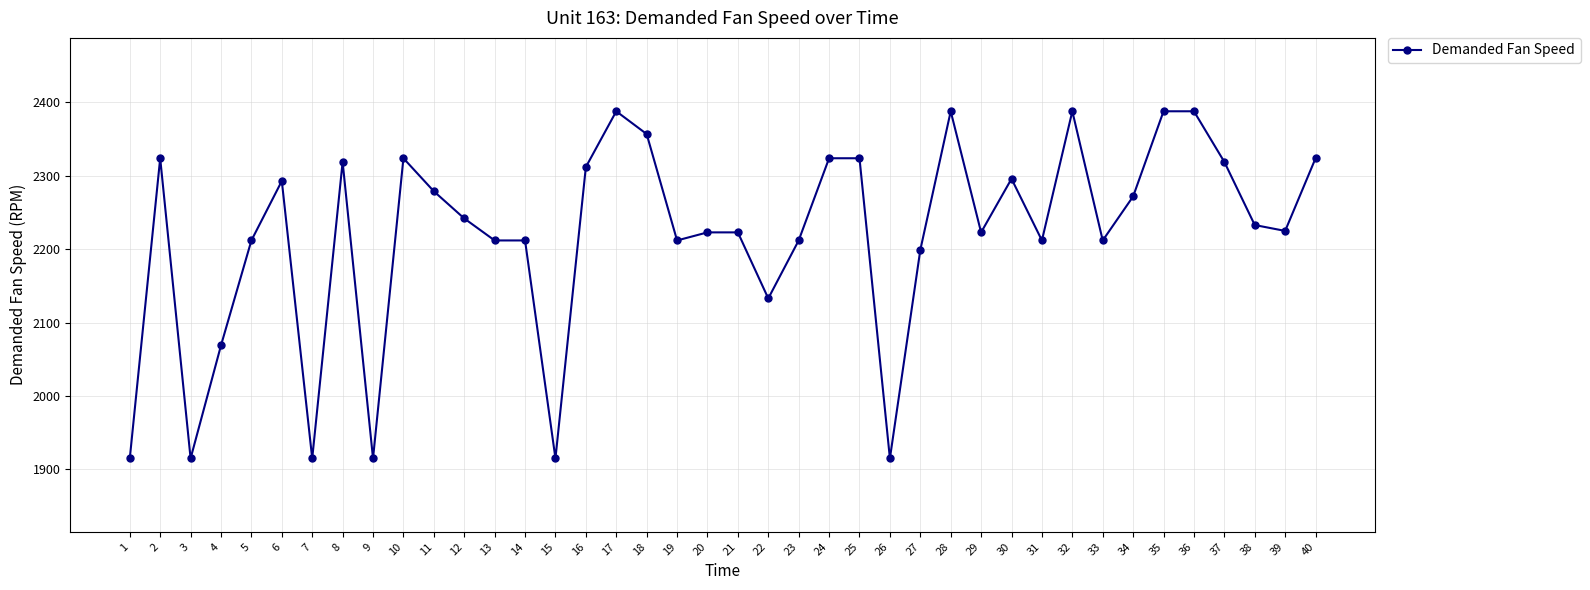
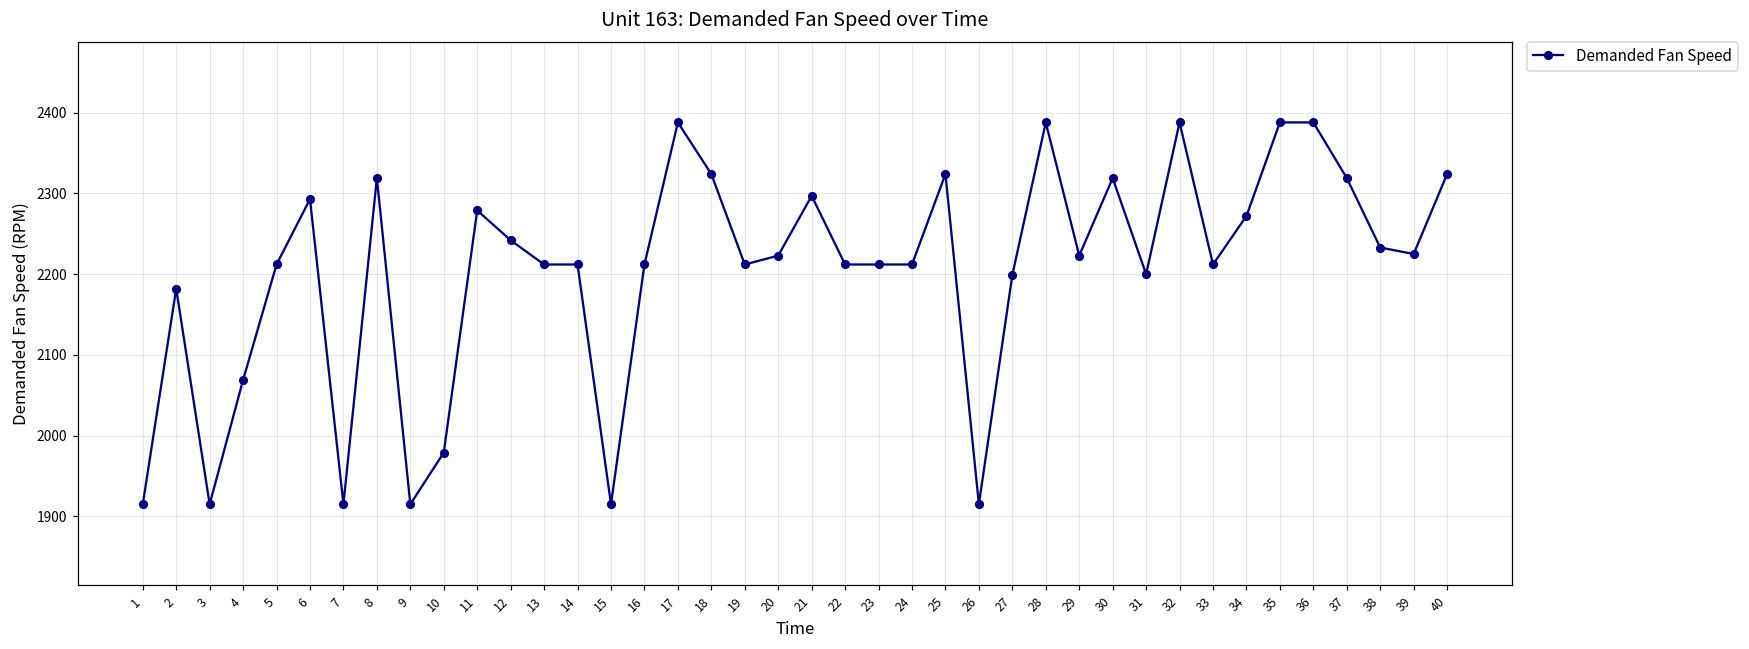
2: 2320 -> 2180
10: 2320 -> 1980
16: 2310 -> 2210
18: 2360 -> 2320
21: 2220 -> 2300
22: 2130 -> 2210
24: 2320 -> 2210
30: 2300 -> 2320
31: 2210 -> 2200
